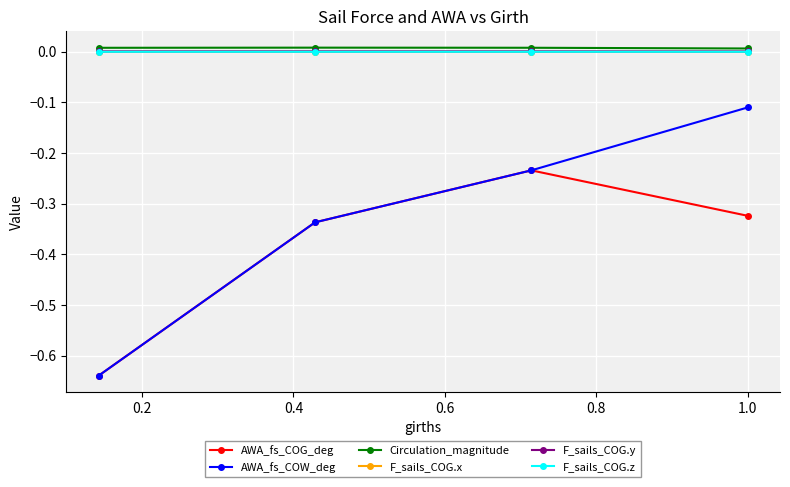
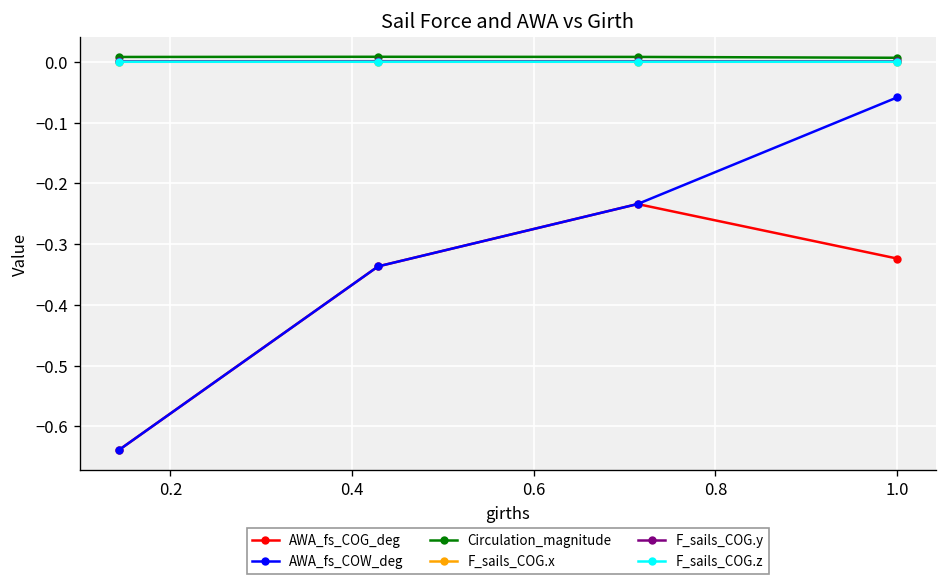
AWA_fs_COW_deg, 1.0: -0.11 -> -0.06
